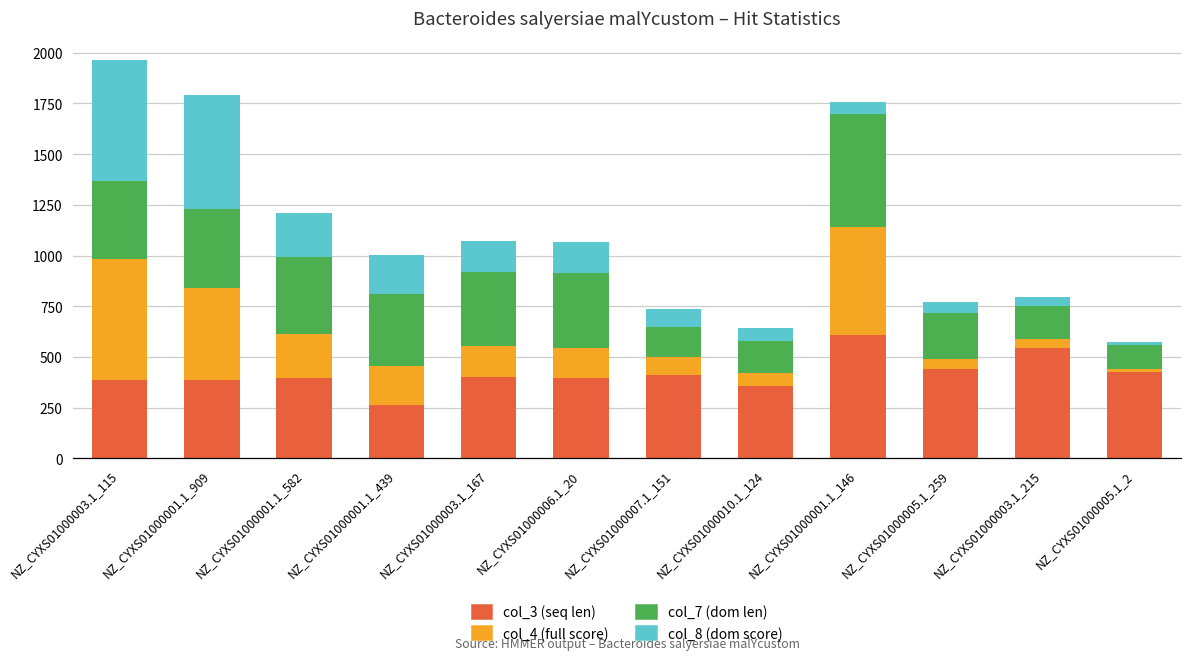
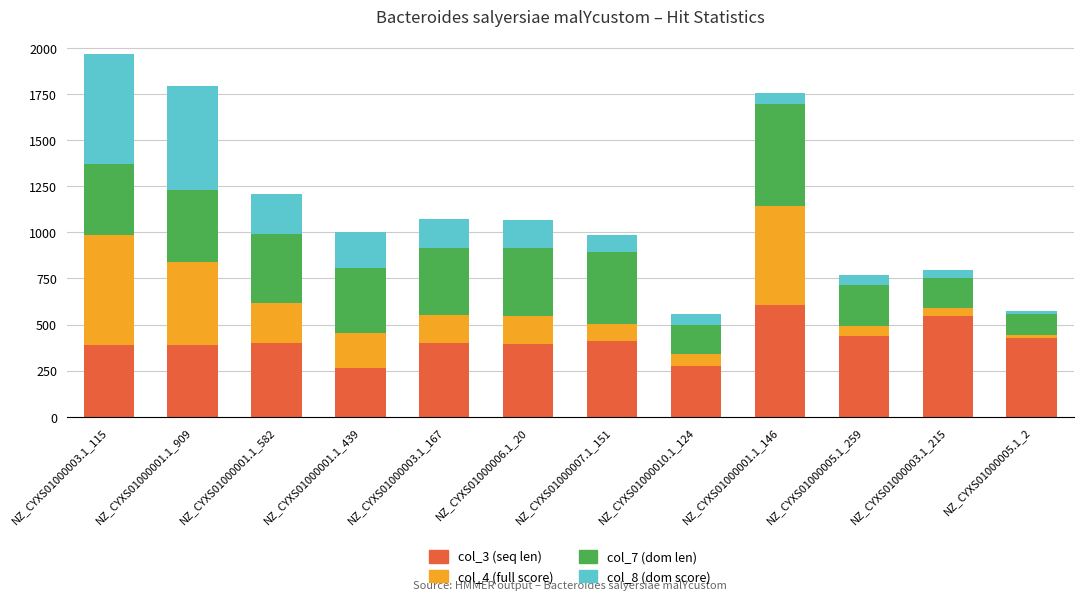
col_7 (dom len), NZ_CYXS01000007.1_151: 140 -> 390
col_3 (seq len), NZ_CYXS01000010.1_124: 360 -> 280
